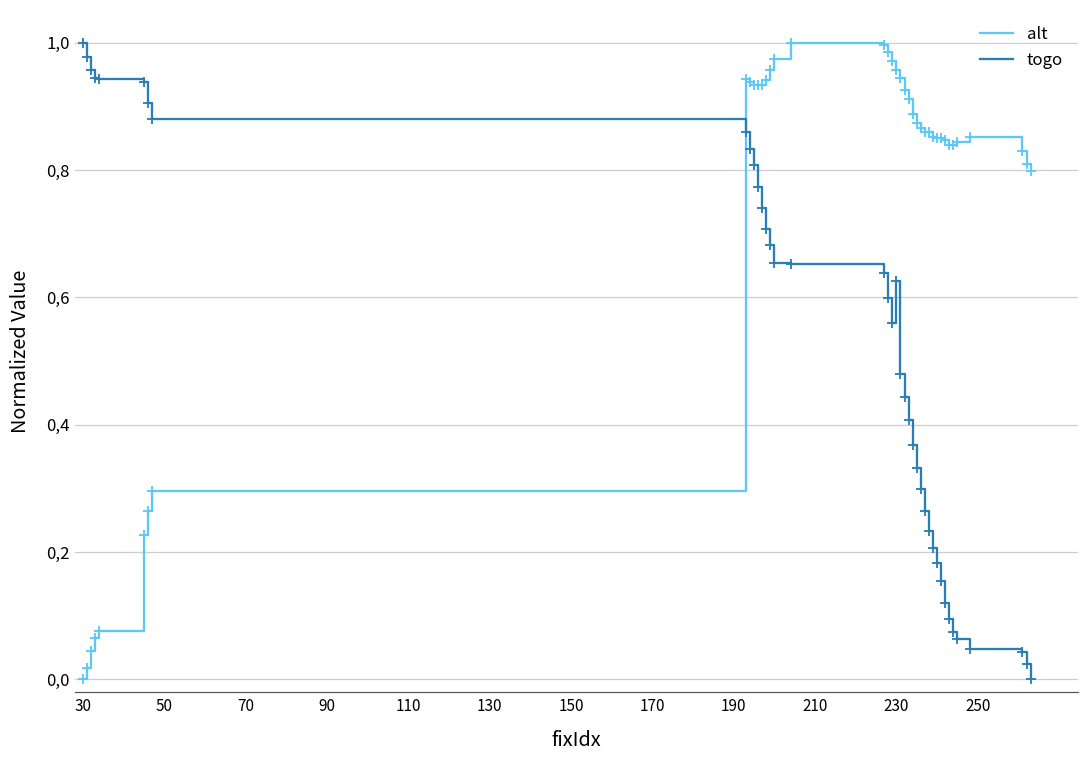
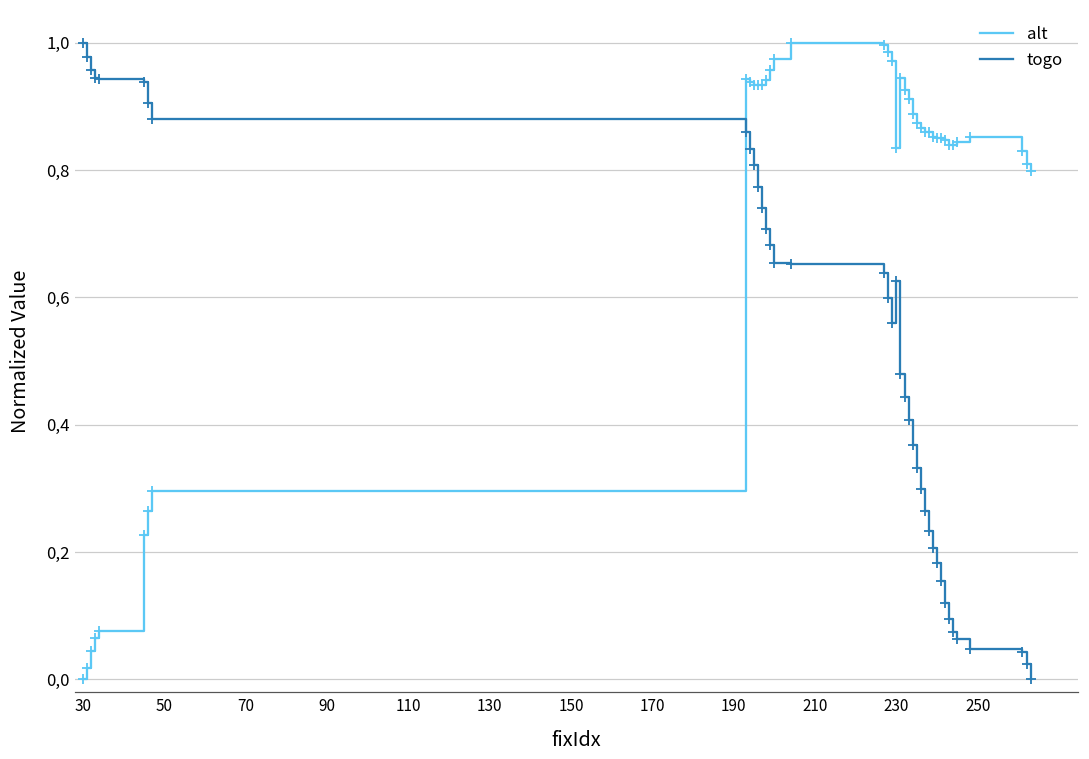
alt, 230: 9.6 -> 8.3
